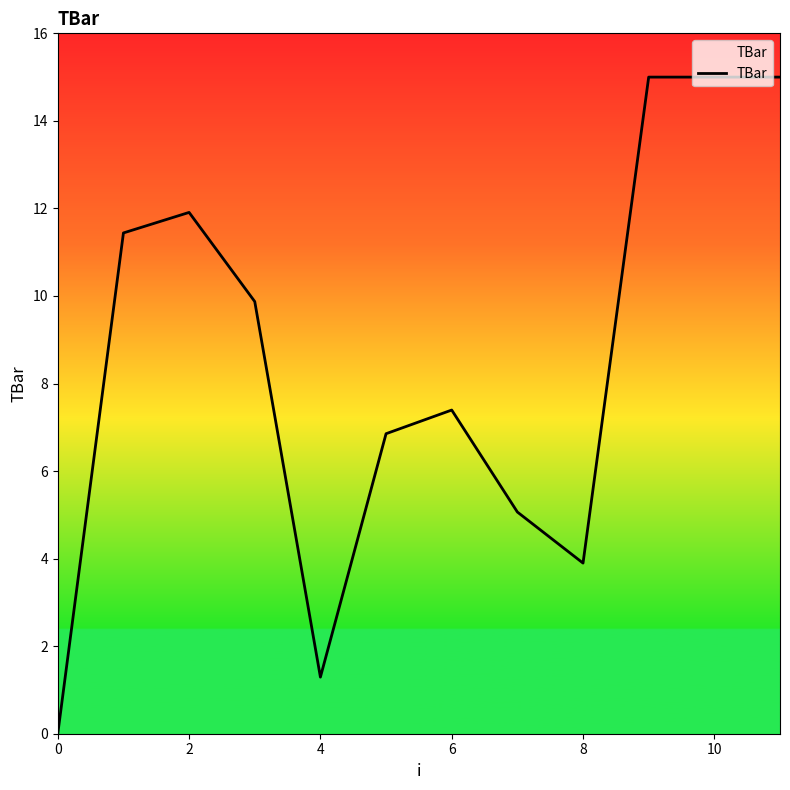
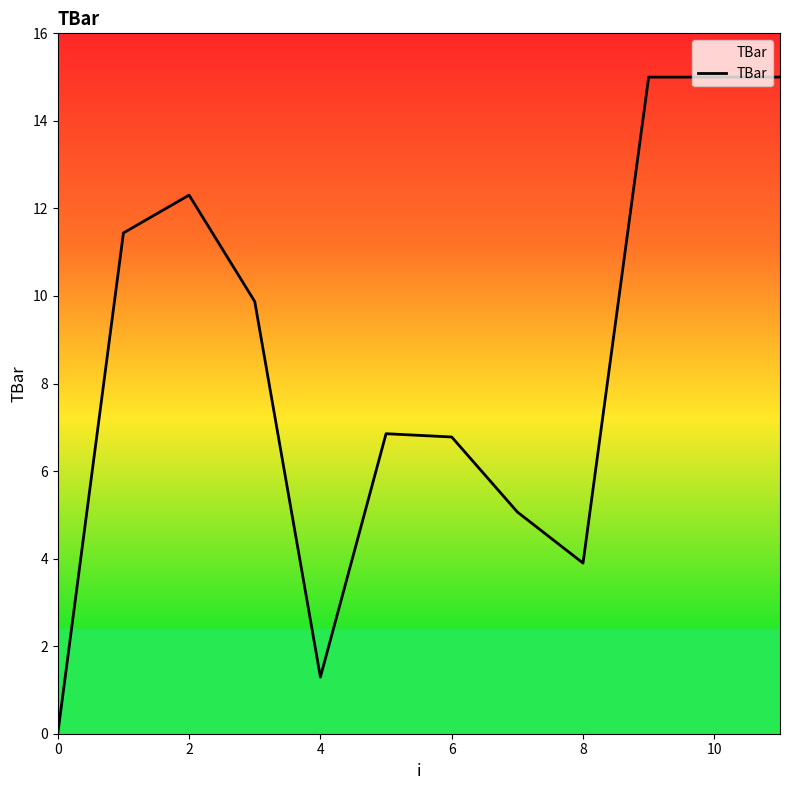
2: 11.9 -> 12.3
6: 7.4 -> 6.8
